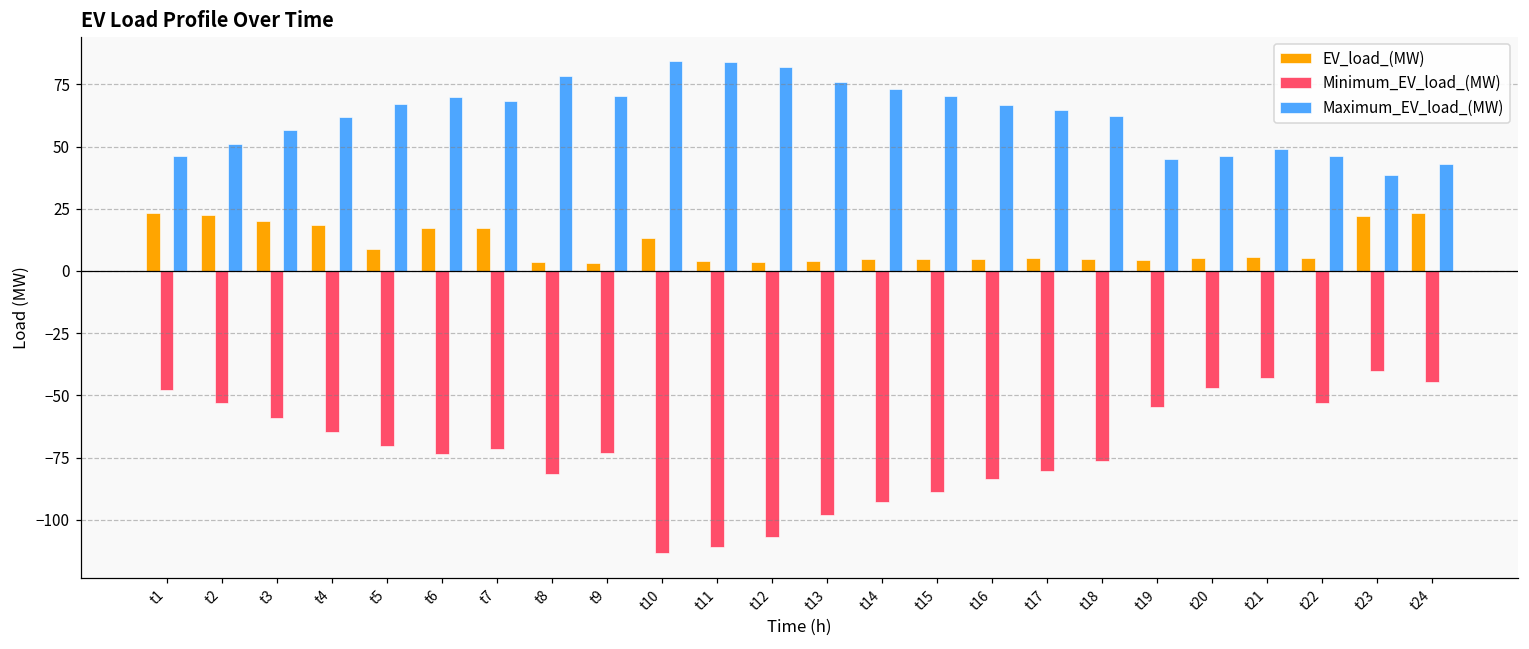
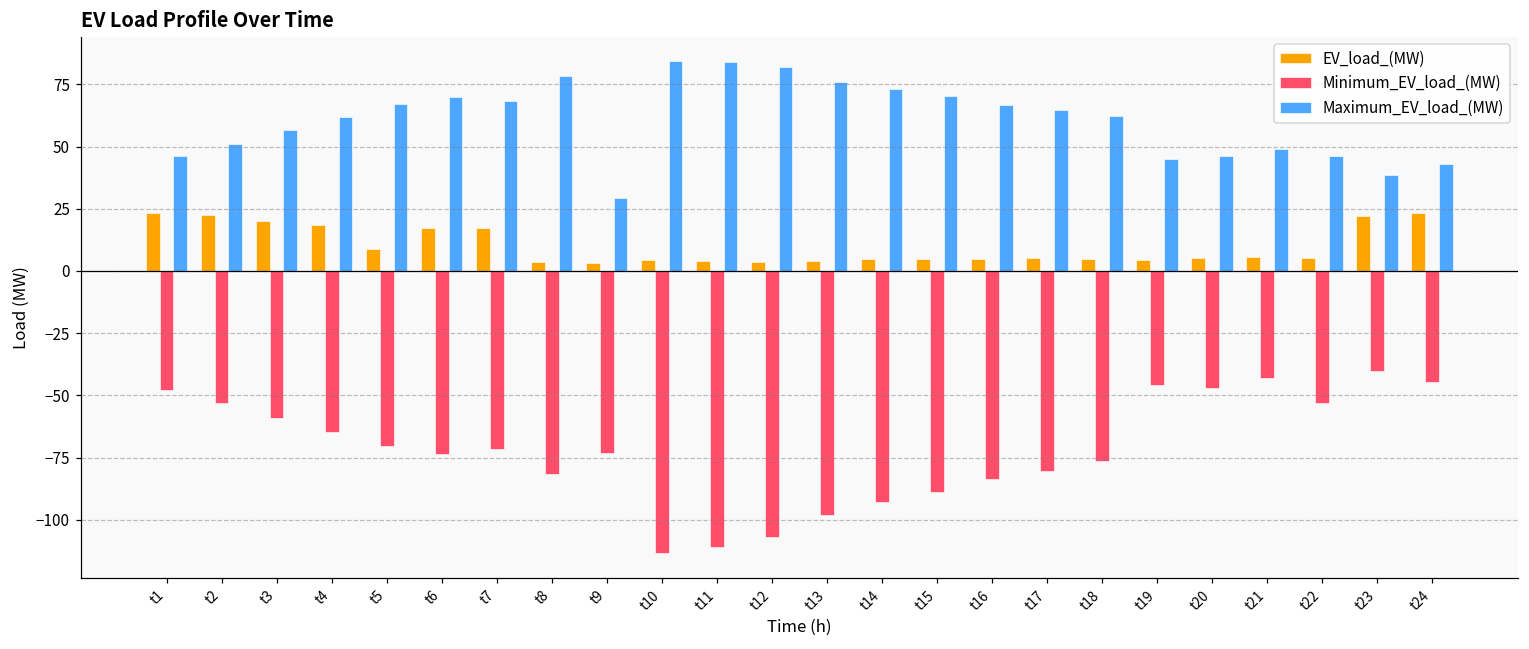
Maximum_EV_load_(MW), t9: 70 -> 29
EV_load_(MW), t10: 13 -> 5
Minimum_EV_load_(MW), t19: -55 -> -46
